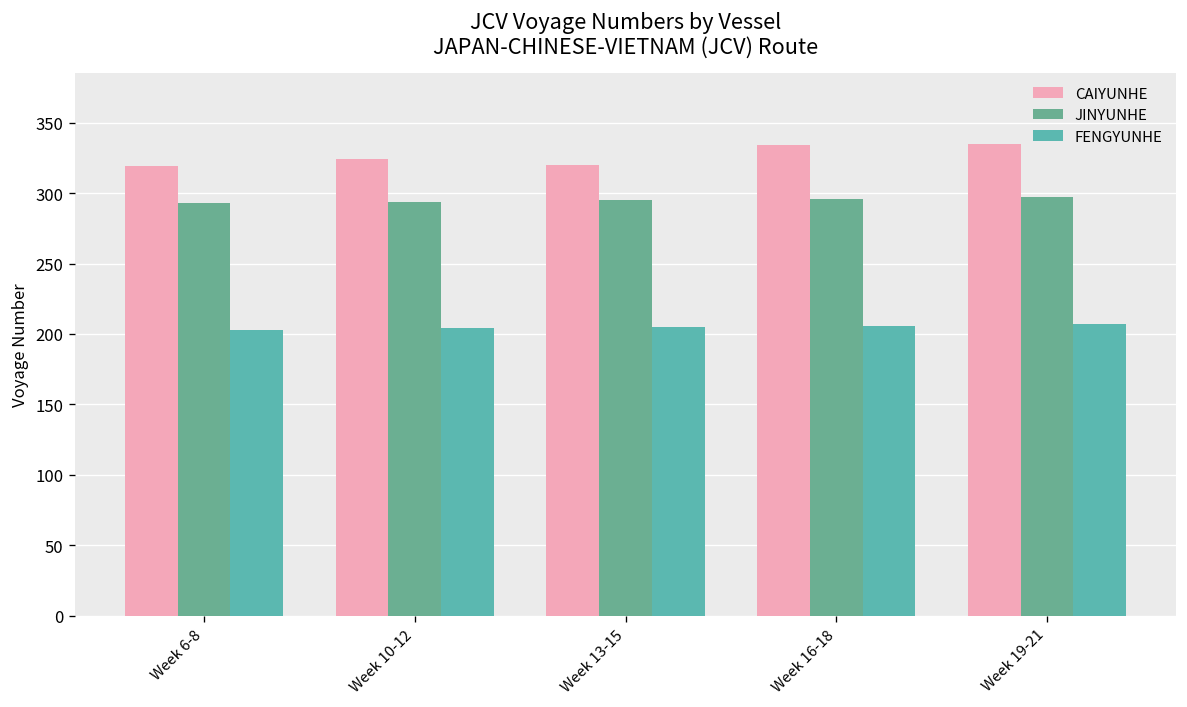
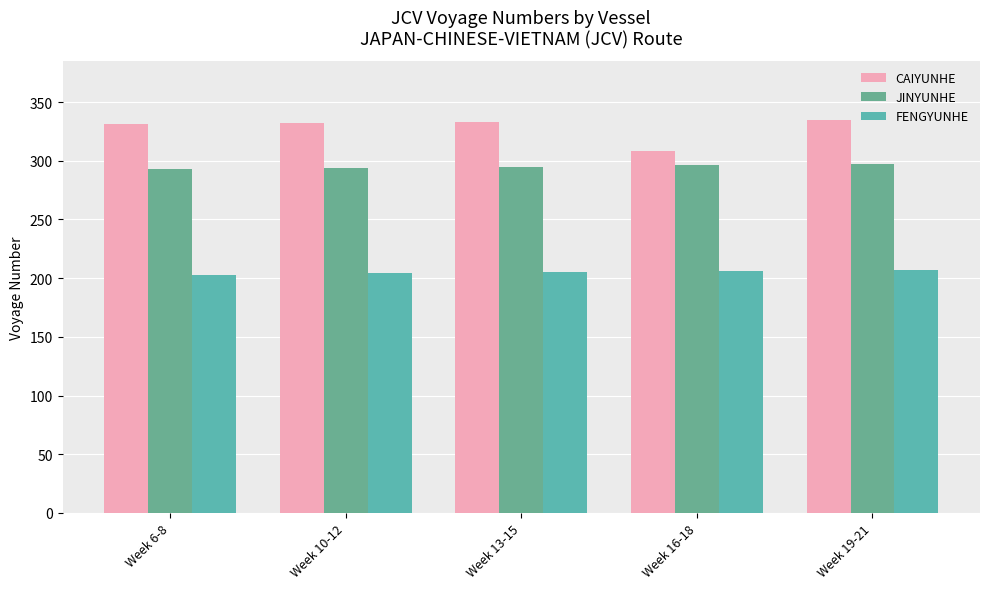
CAIYUNHE, Week 6-8: 319 -> 331
CAIYUNHE, Week 10-12: 324 -> 332
CAIYUNHE, Week 13-15: 320 -> 333
CAIYUNHE, Week 16-18: 334 -> 308
